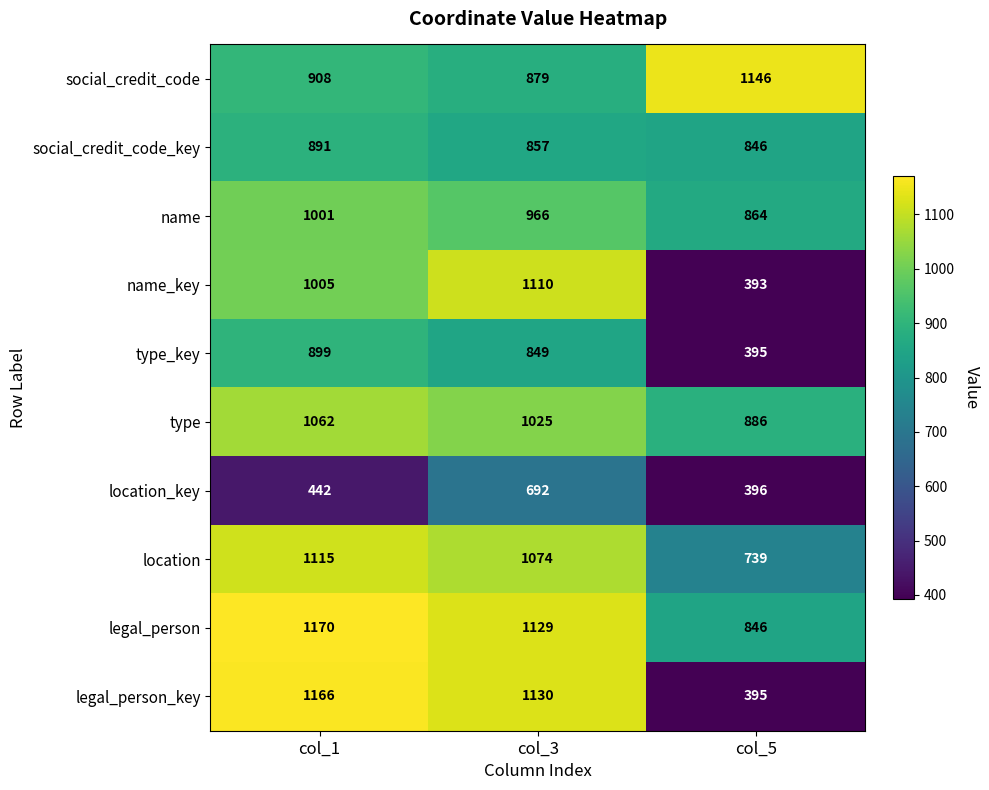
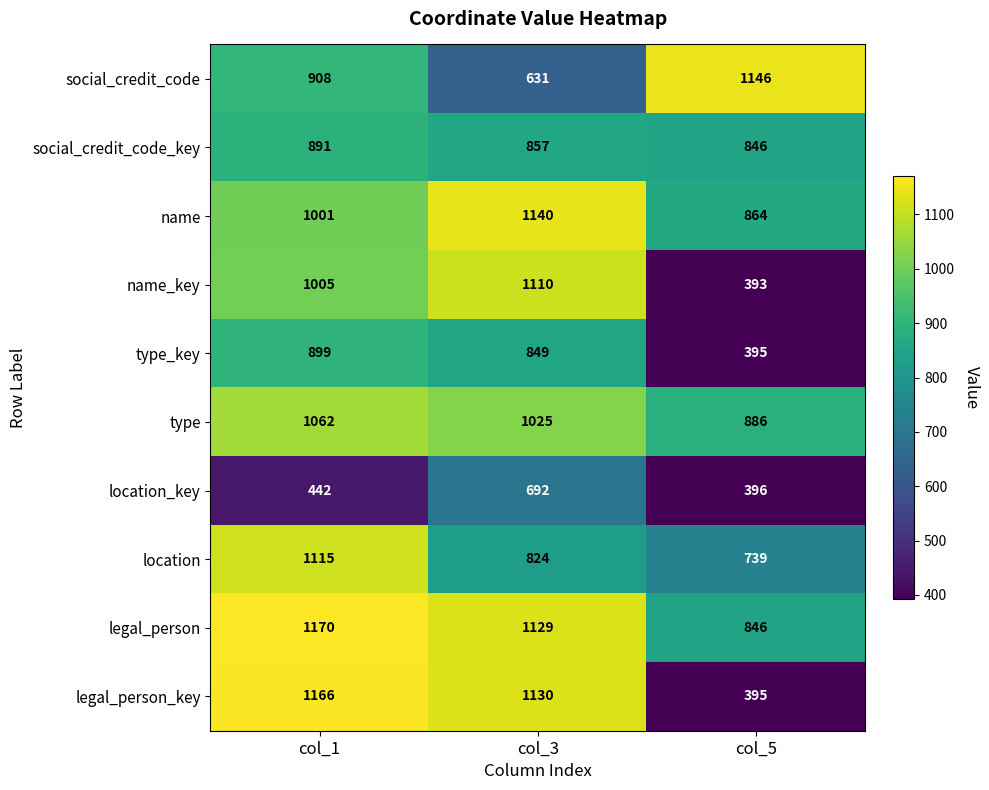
social_credit_code, col_3: 879 -> 631
name, col_3: 966 -> 1140
location, col_3: 1074 -> 824
